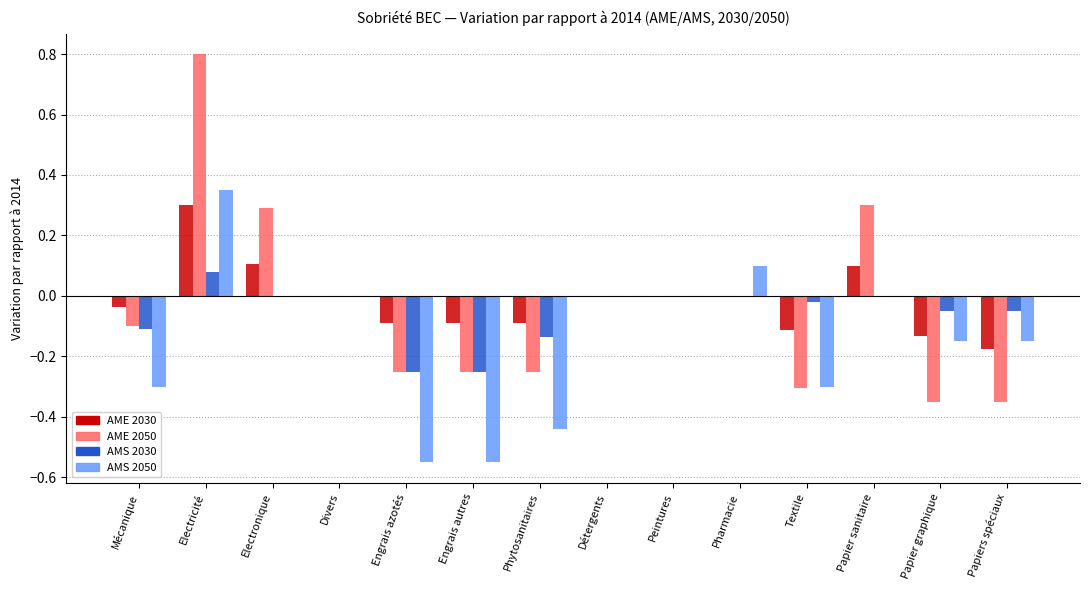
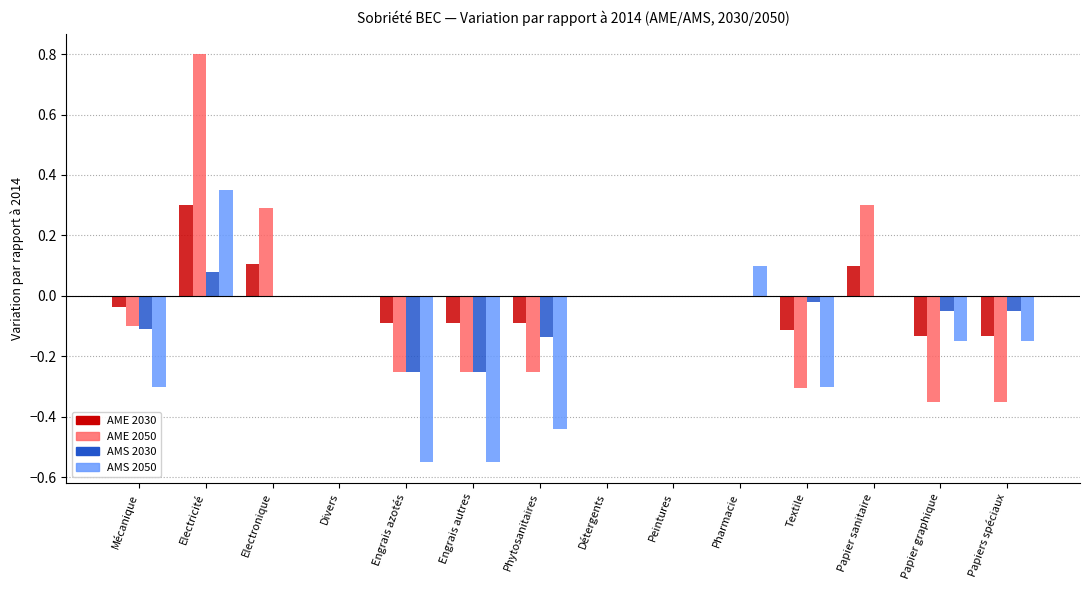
AME 2030, Papiers spéciaux: -0.18 -> -0.13
